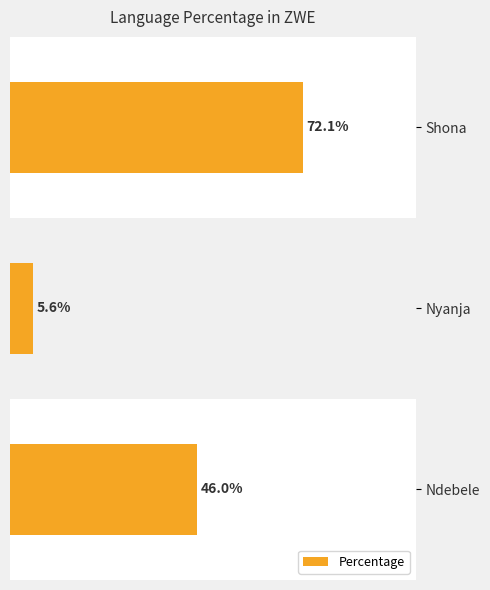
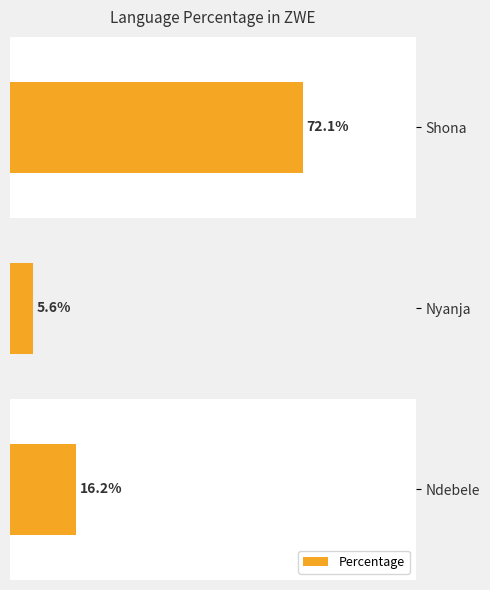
Percentage, Ndebele: 46.0% -> 16.2%
